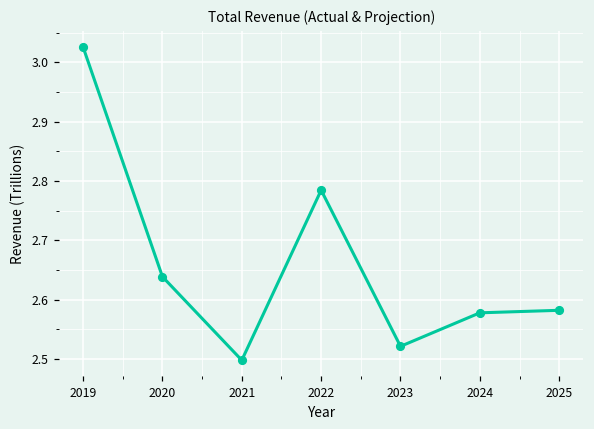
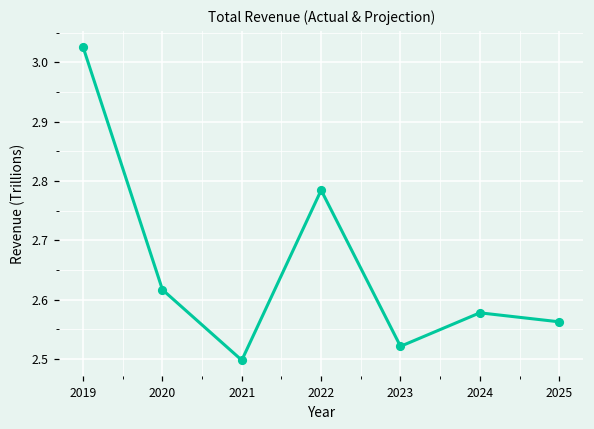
2020: 2.64 -> 2.62
2025: 2.58 -> 2.56
